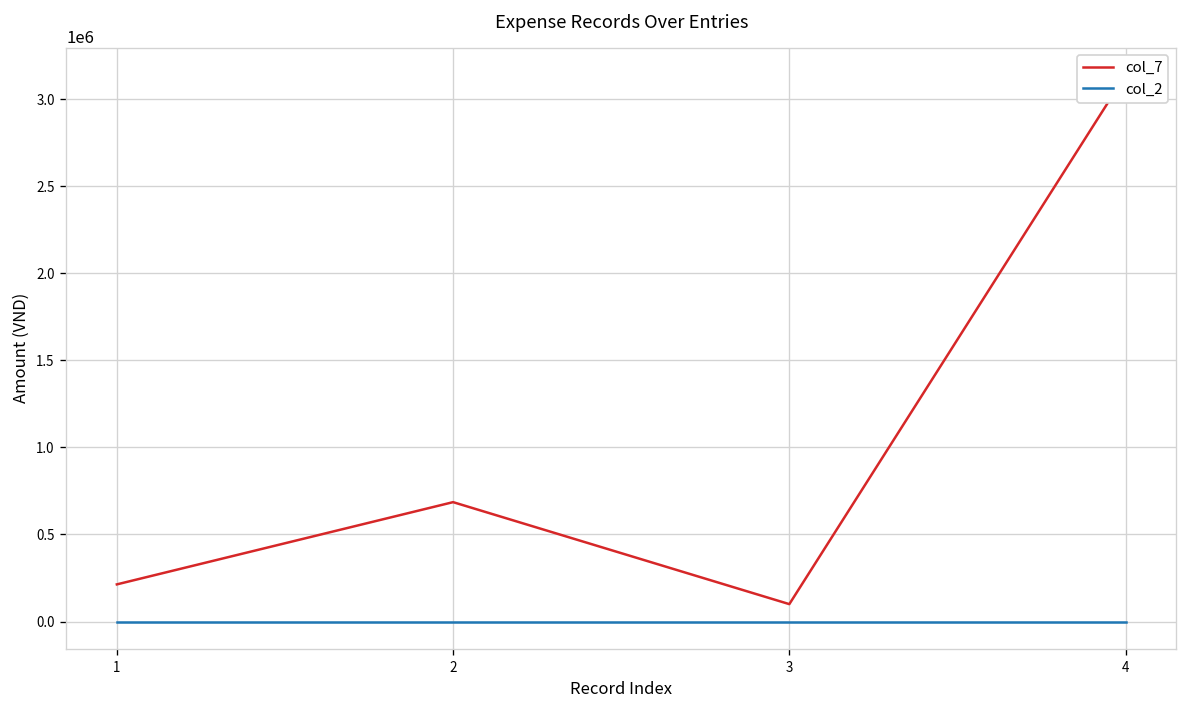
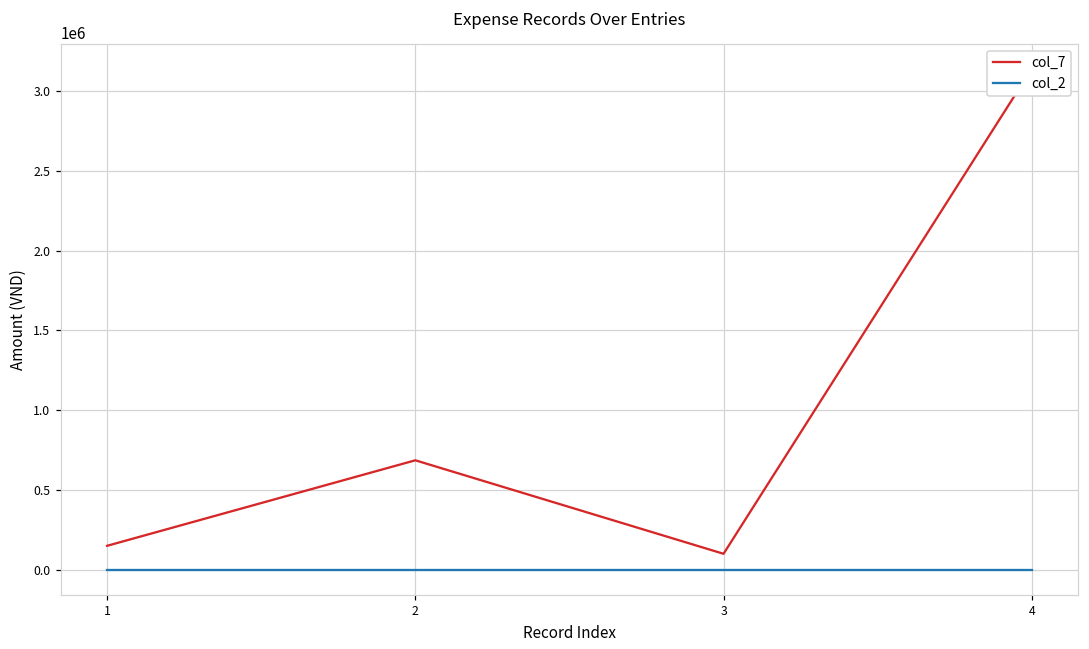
col_7, 1: 210000 -> 150000
